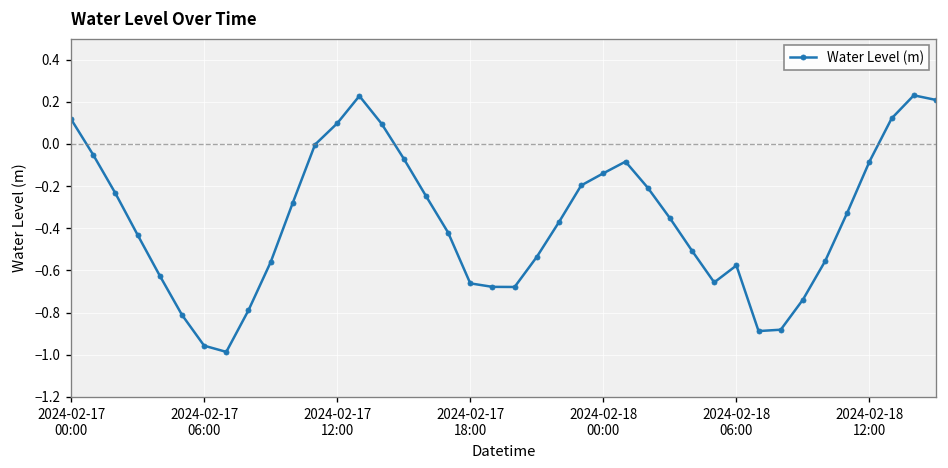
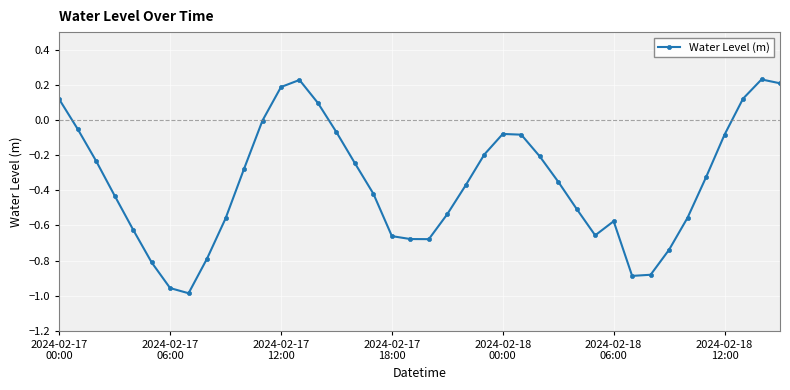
2024-02-17 12:00: 0.10 -> 0.19
2024-02-18 00:00: -0.14 -> -0.08
